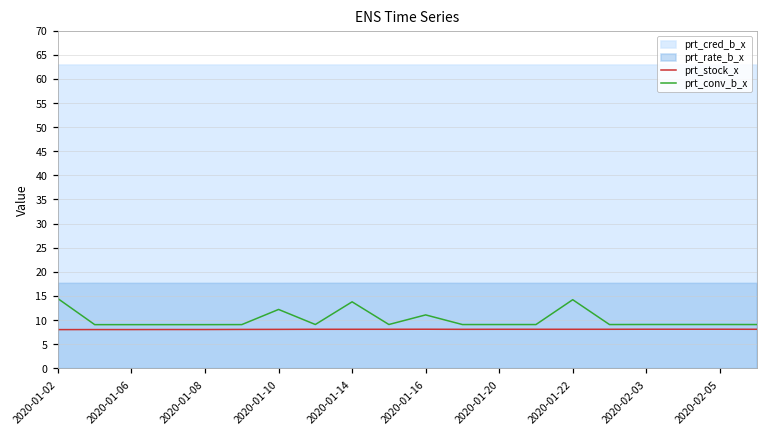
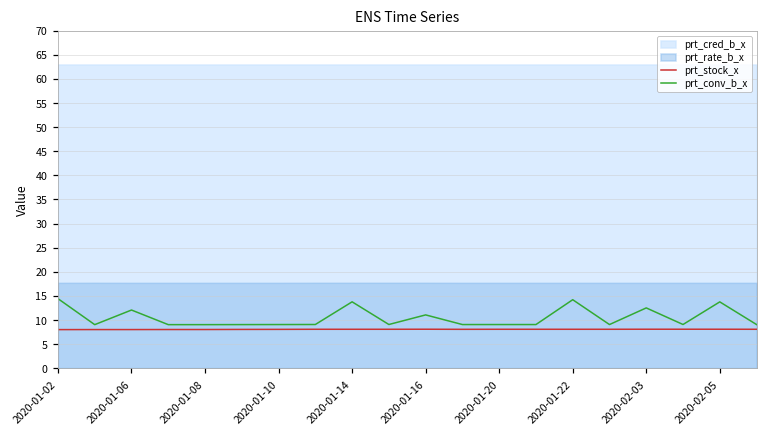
prt_conv_b_x, 2020-01-06: 9 -> 12
prt_conv_b_x, 2020-01-10: 12 -> 9
prt_conv_b_x, 2020-02-03: 9 -> 13
prt_conv_b_x, 2020-02-05: 9 -> 14
